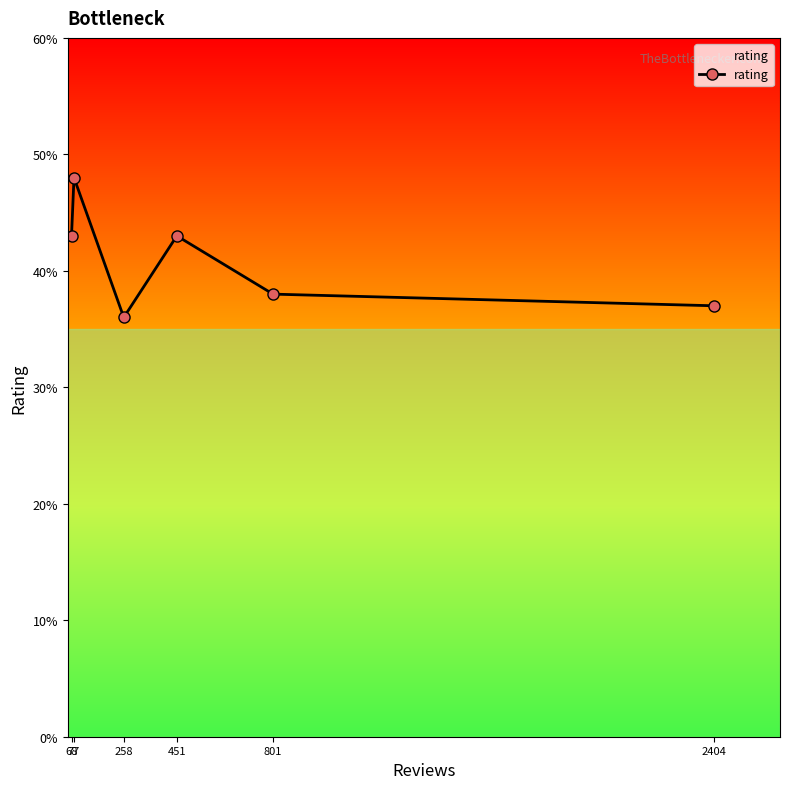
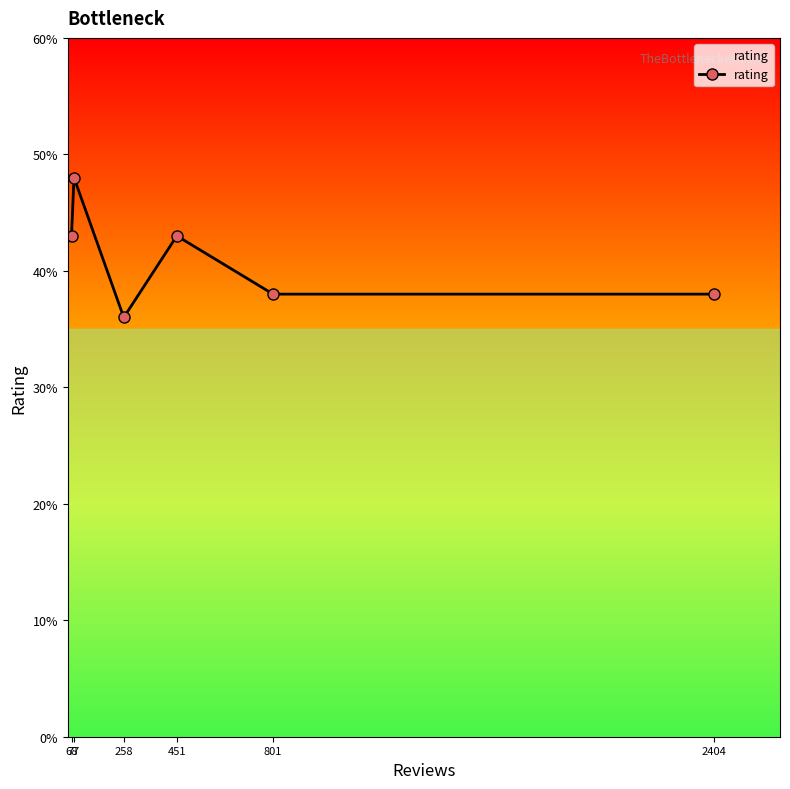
2404: 37.0% -> 38.0%
